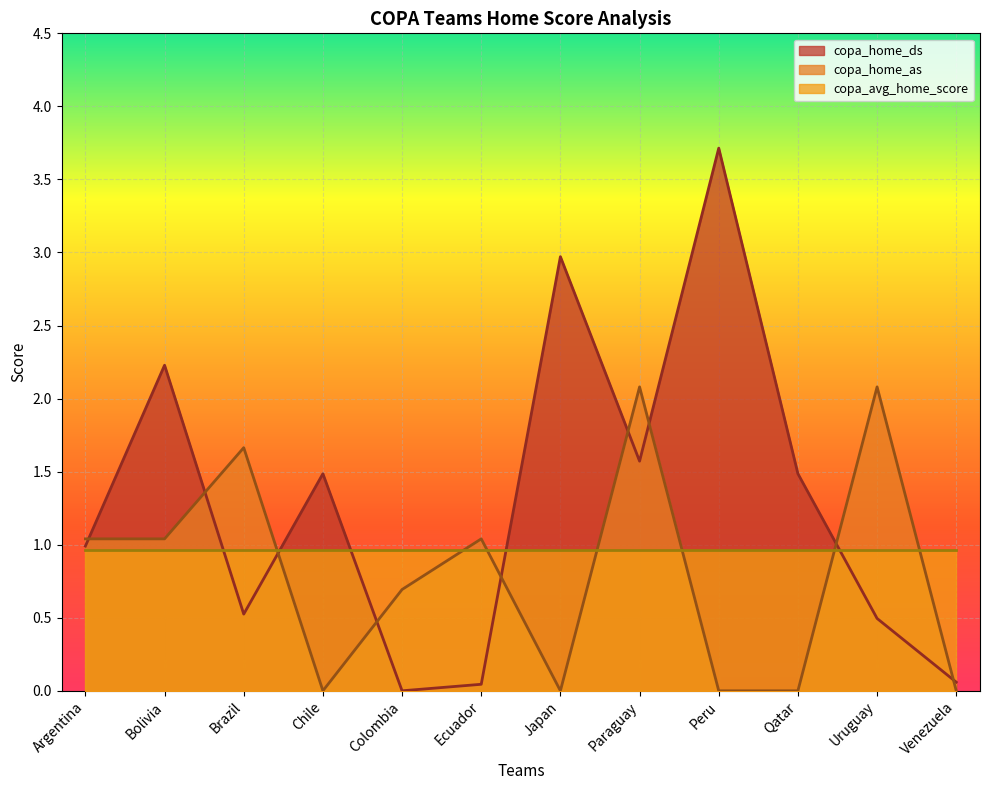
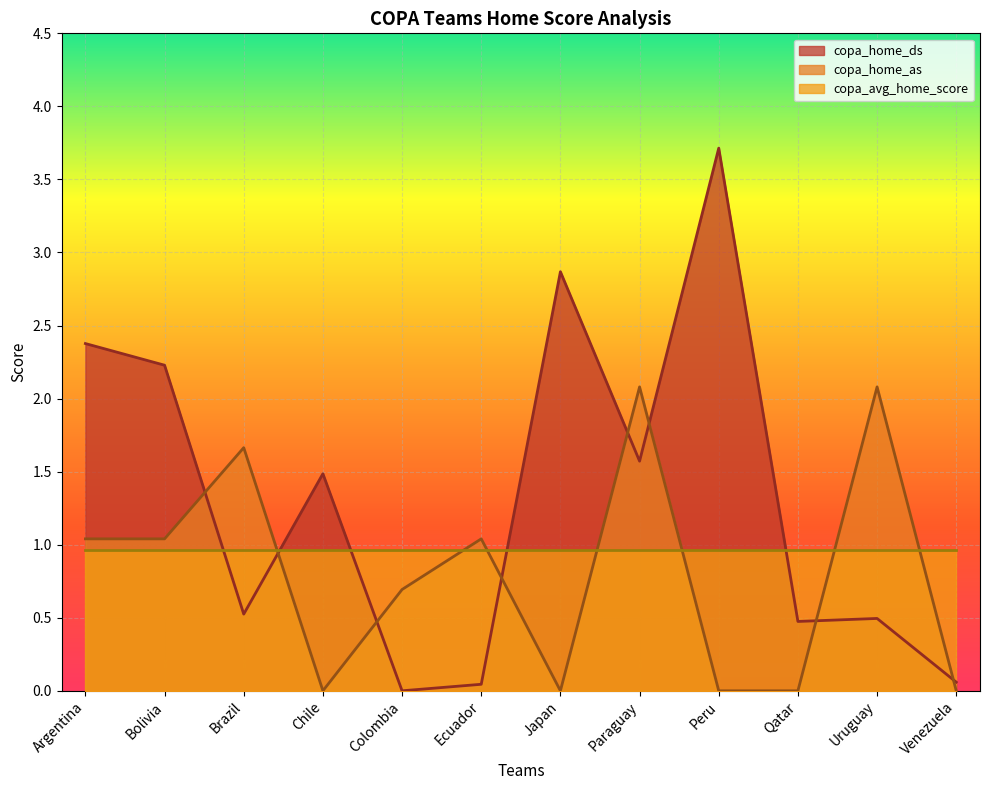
copa_home_ds, Argentina: 0.99 -> 2.38
copa_home_ds, Japan: 2.97 -> 2.87
copa_home_ds, Qatar: 1.49 -> 0.47
